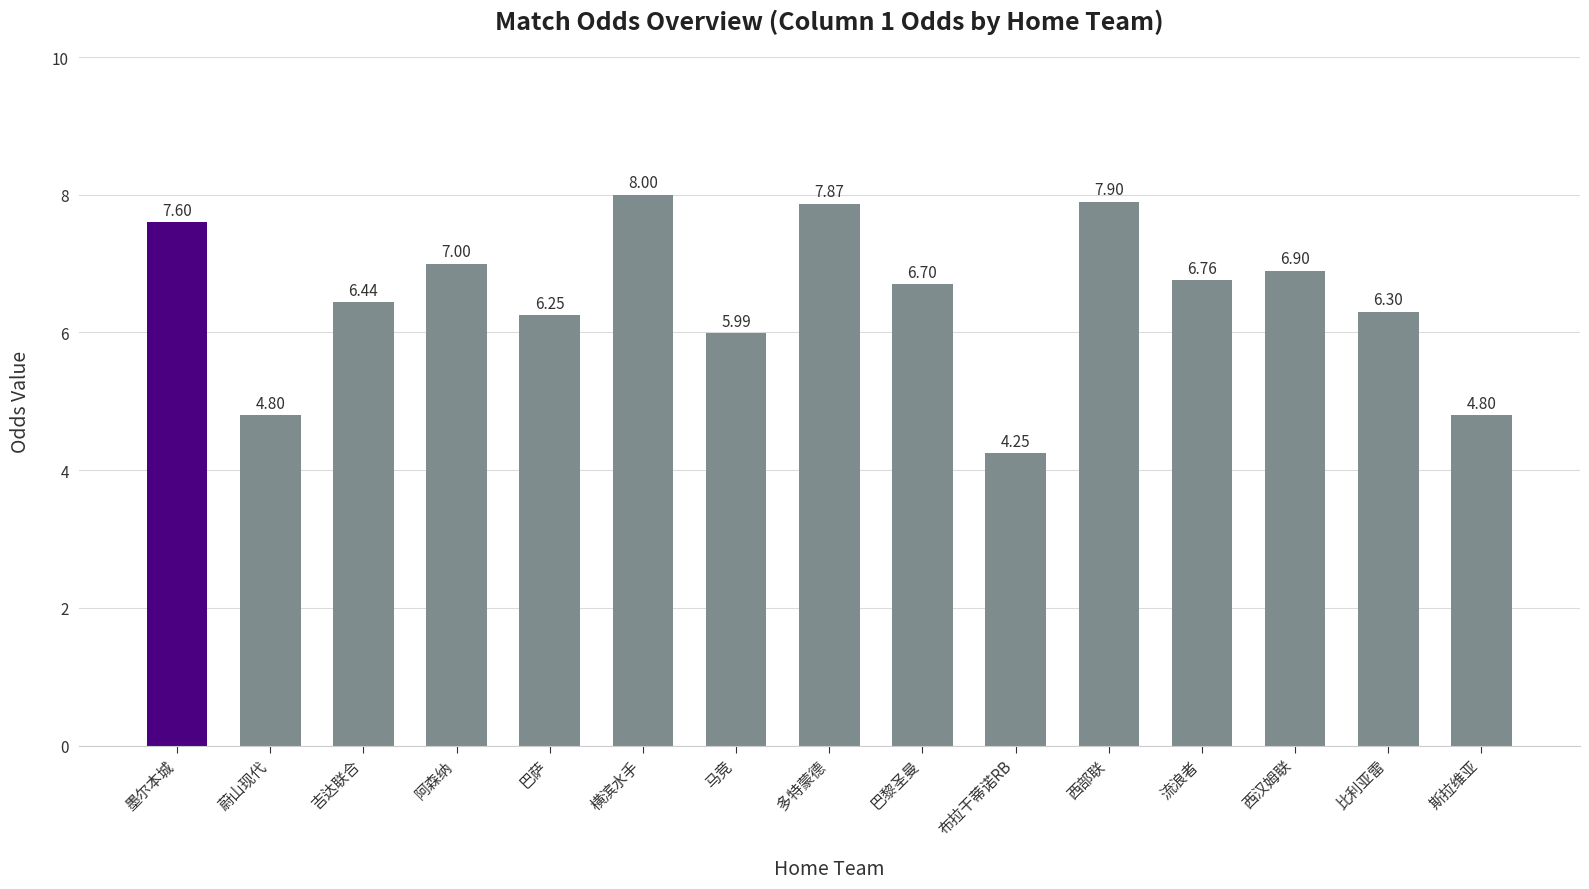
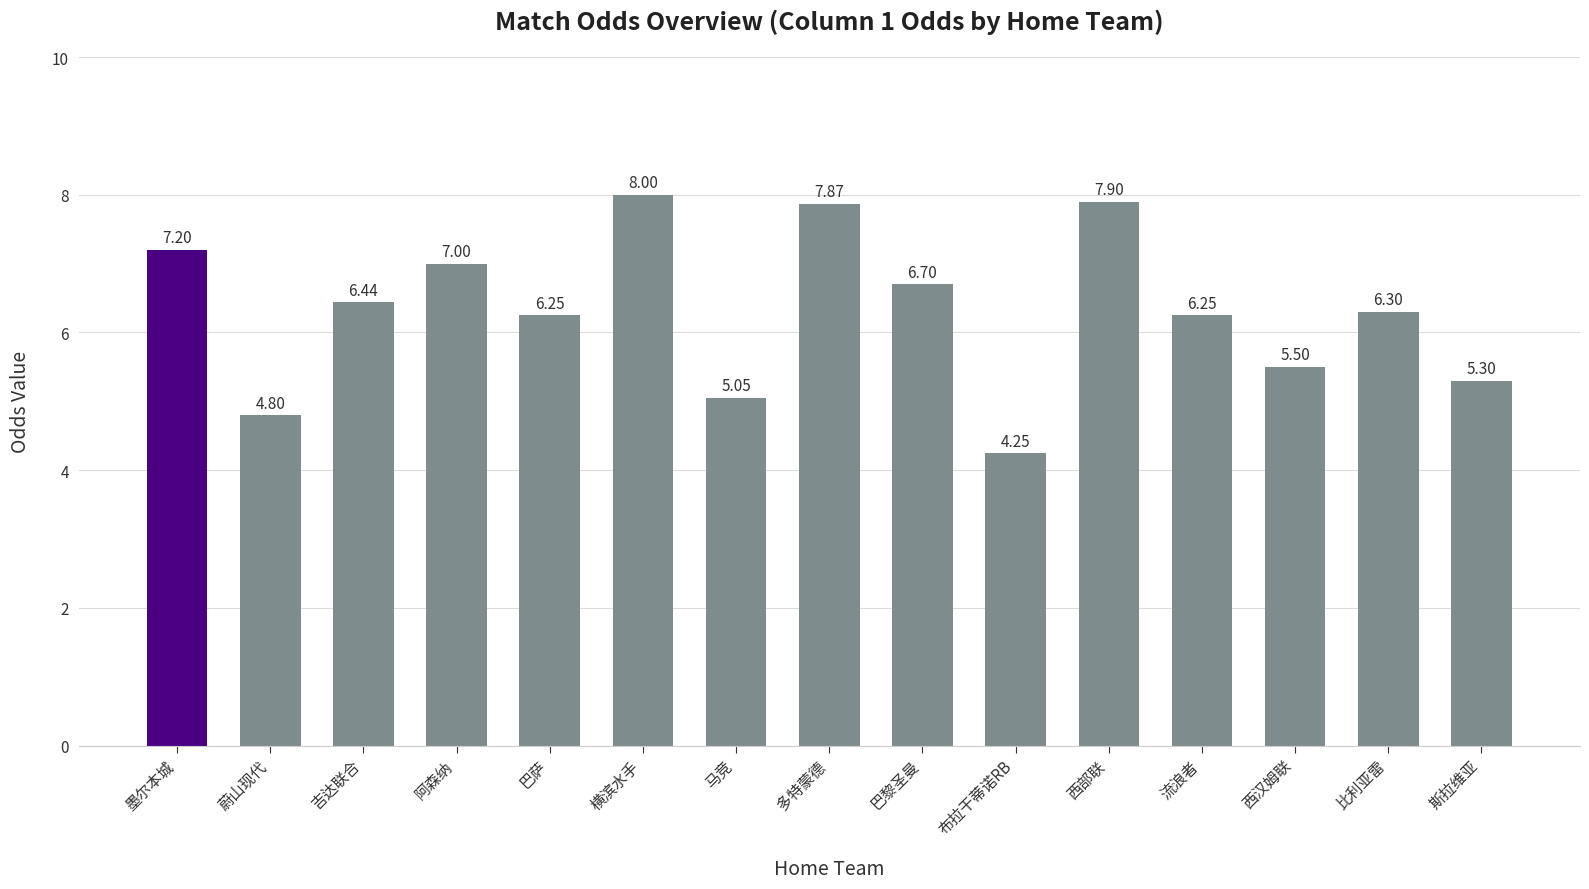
墨尔本城: 7.60 -> 7.20
马竞: 5.99 -> 5.05
流浪者: 6.76 -> 6.25
西汉姆联: 6.90 -> 5.50
斯拉维亚: 4.80 -> 5.30
